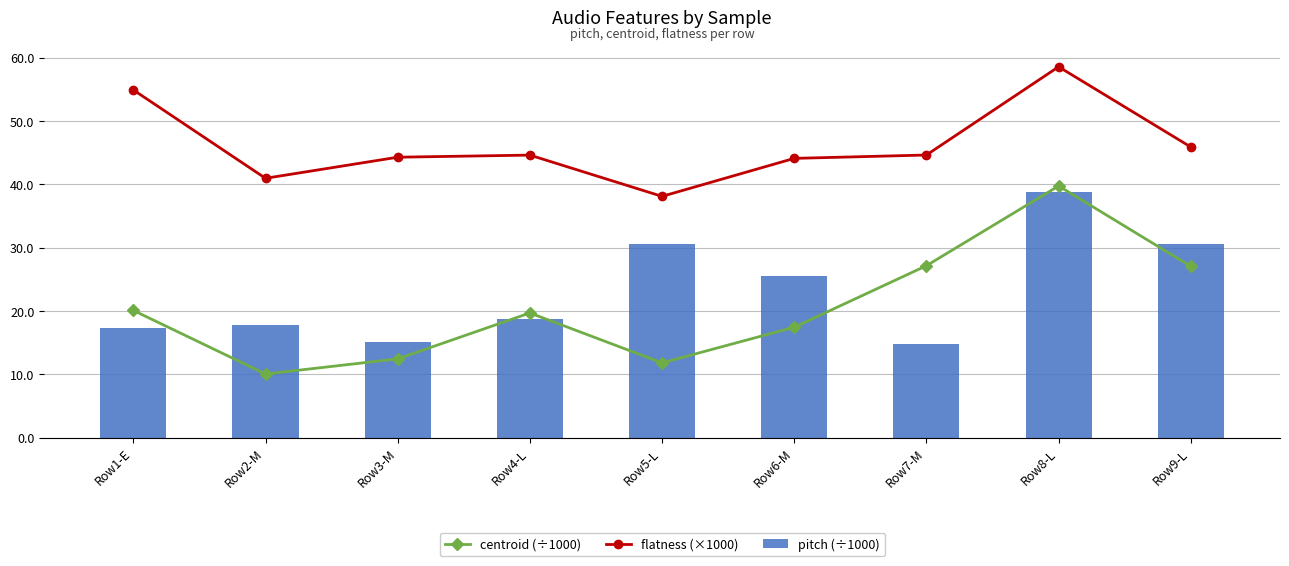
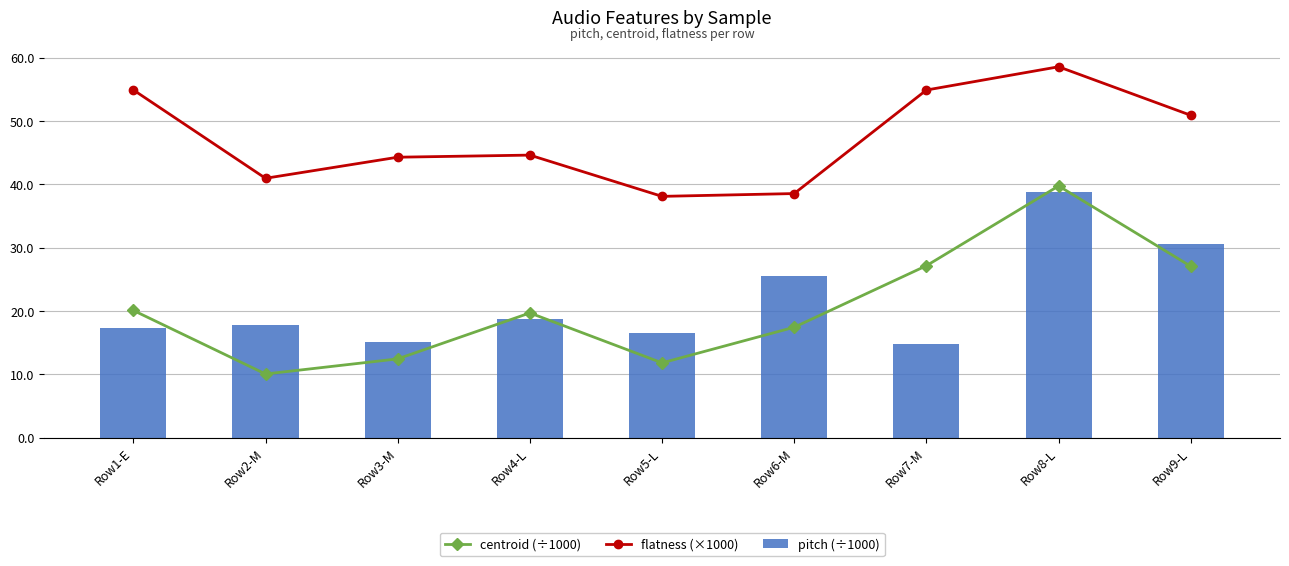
pitch (÷1000), Row5-L: 31 -> 16
flatness (×1000), Row6-M: 44 -> 39
flatness (×1000), Row7-M: 45 -> 55
flatness (×1000), Row9-L: 46 -> 51
